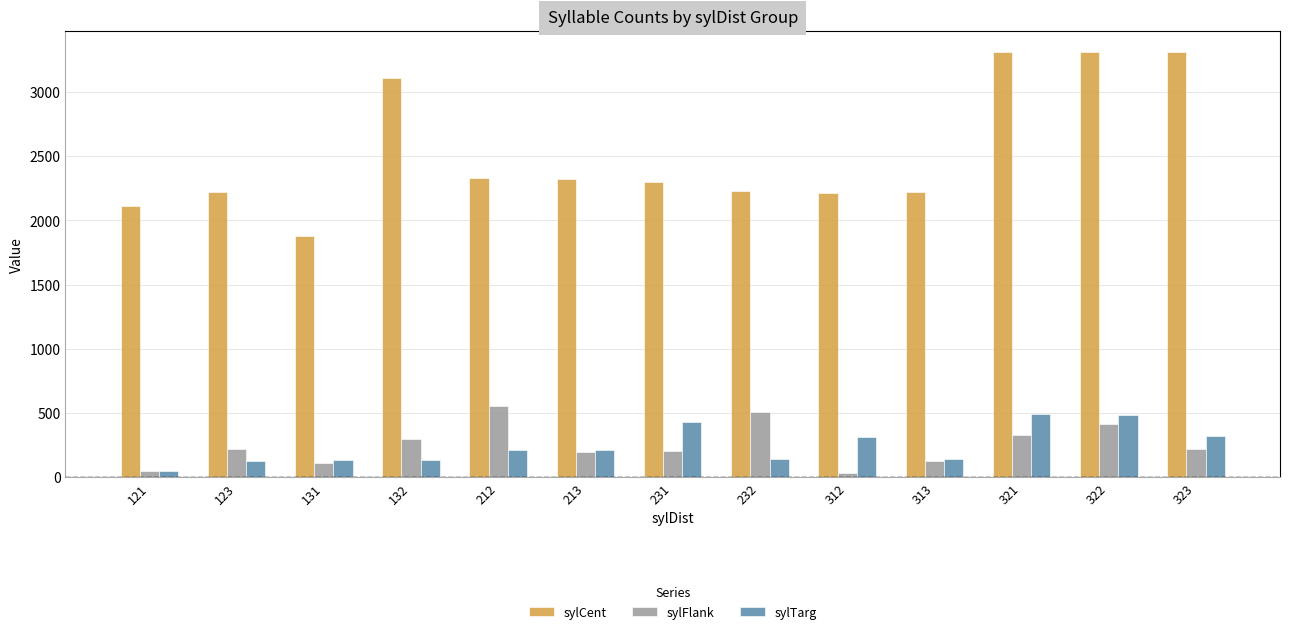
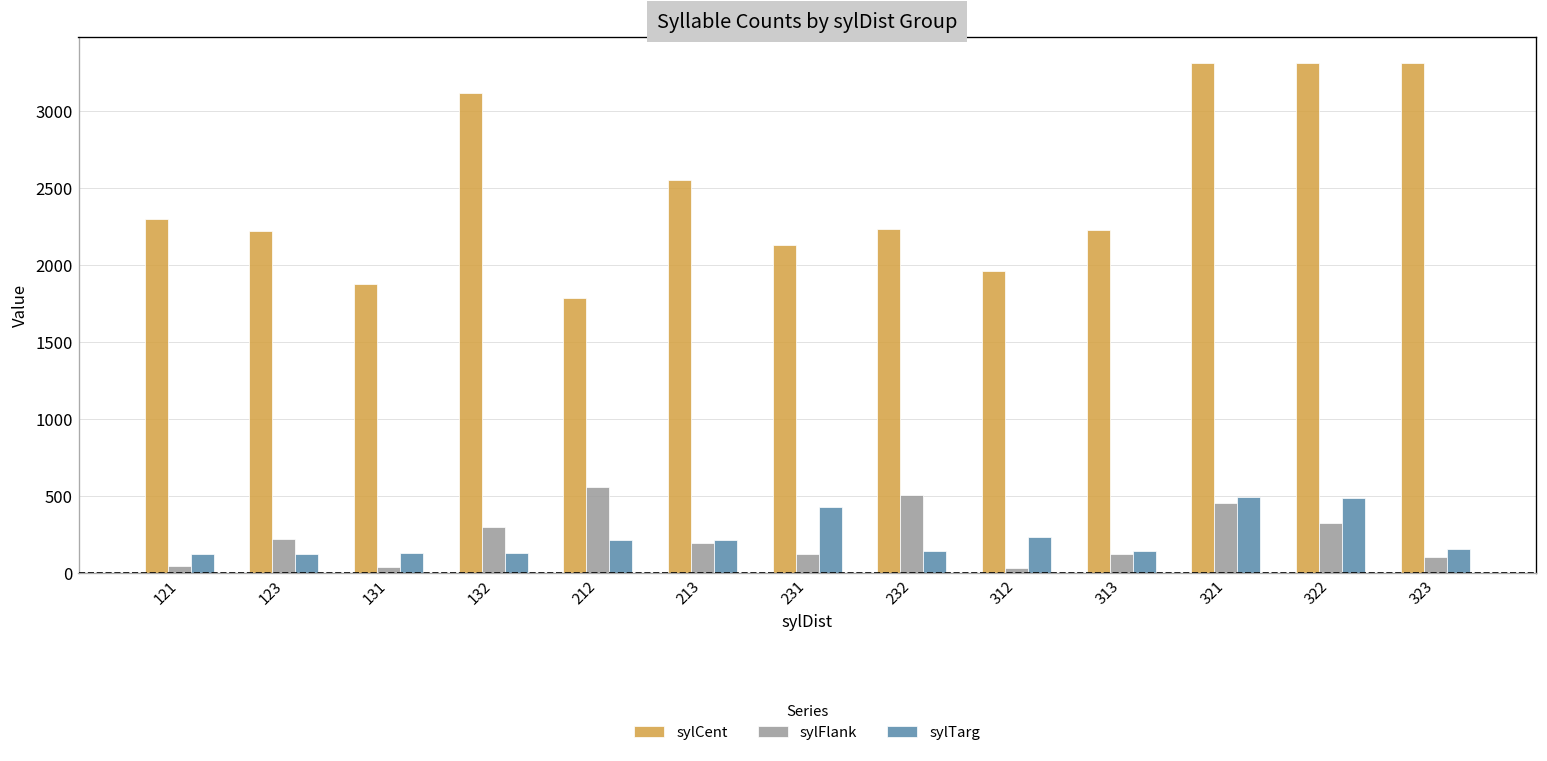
sylCent, 121: 2110 -> 2300
sylTarg, 121: 50 -> 120
sylFlank, 131: 110 -> 40
sylCent, 212: 2330 -> 1790
sylCent, 213: 2320 -> 2550
sylCent, 231: 2300 -> 2130
sylFlank, 231: 210 -> 120
sylCent, 312: 2210 -> 1960
sylTarg, 312: 310 -> 230
sylFlank, 321: 330 -> 460
sylFlank, 322: 420 -> 320
sylFlank, 323: 220 -> 100
sylTarg, 323: 320 -> 160
